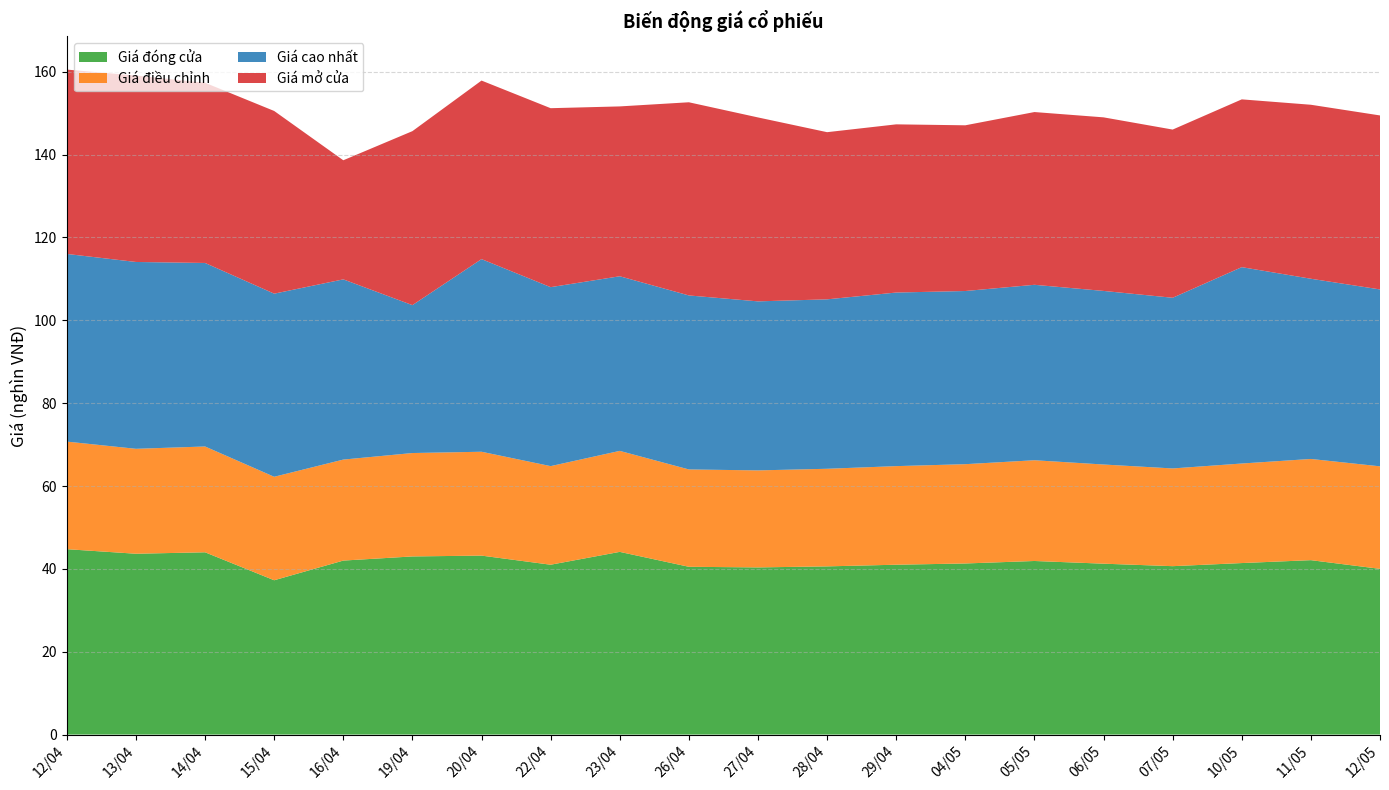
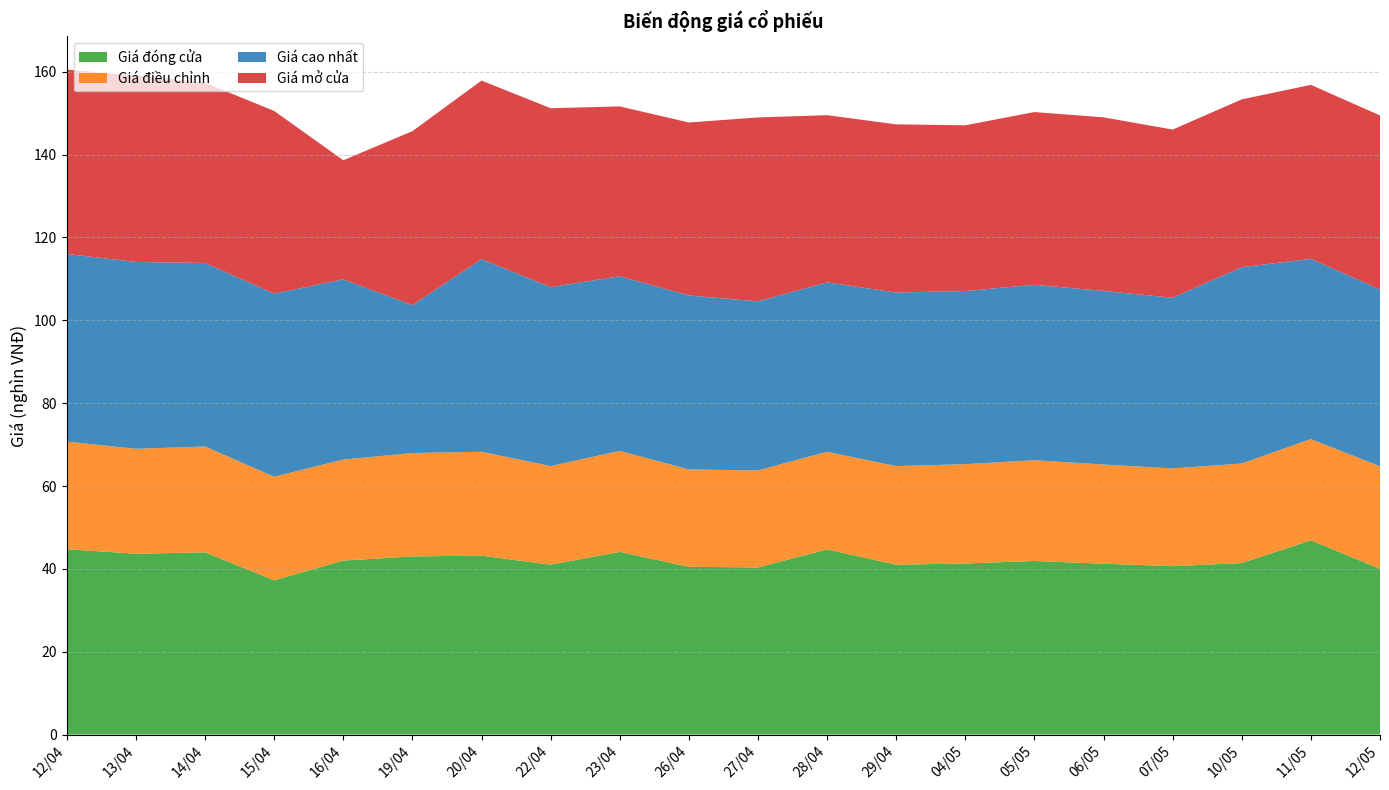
Giá mở cửa, 26/04: 47 -> 42
Giá đóng cửa, 28/04: 41 -> 45
Giá đóng cửa, 11/05: 42 -> 47
